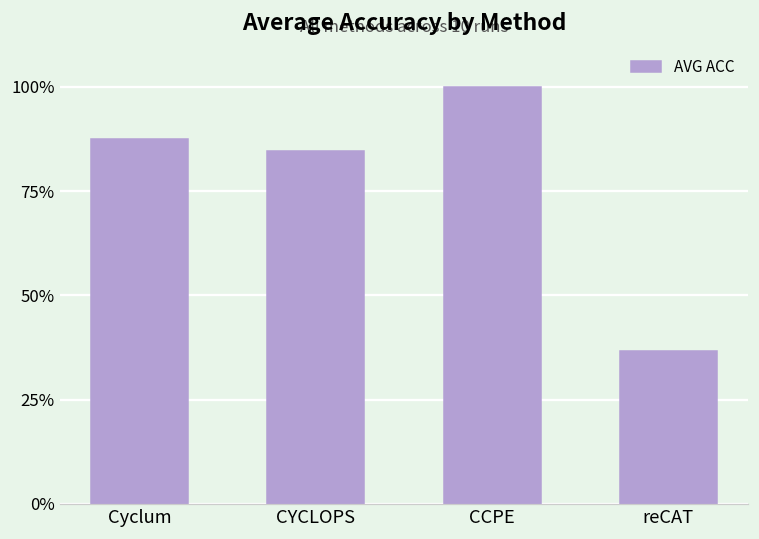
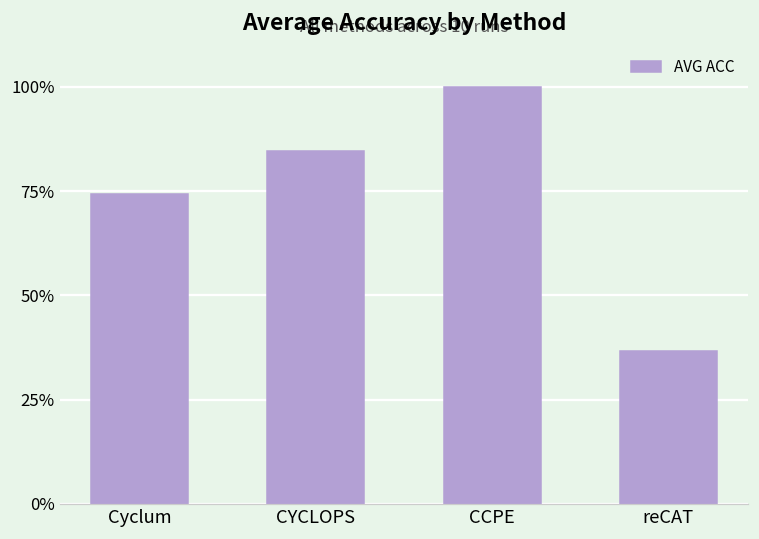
Cyclum: 88% -> 74%
